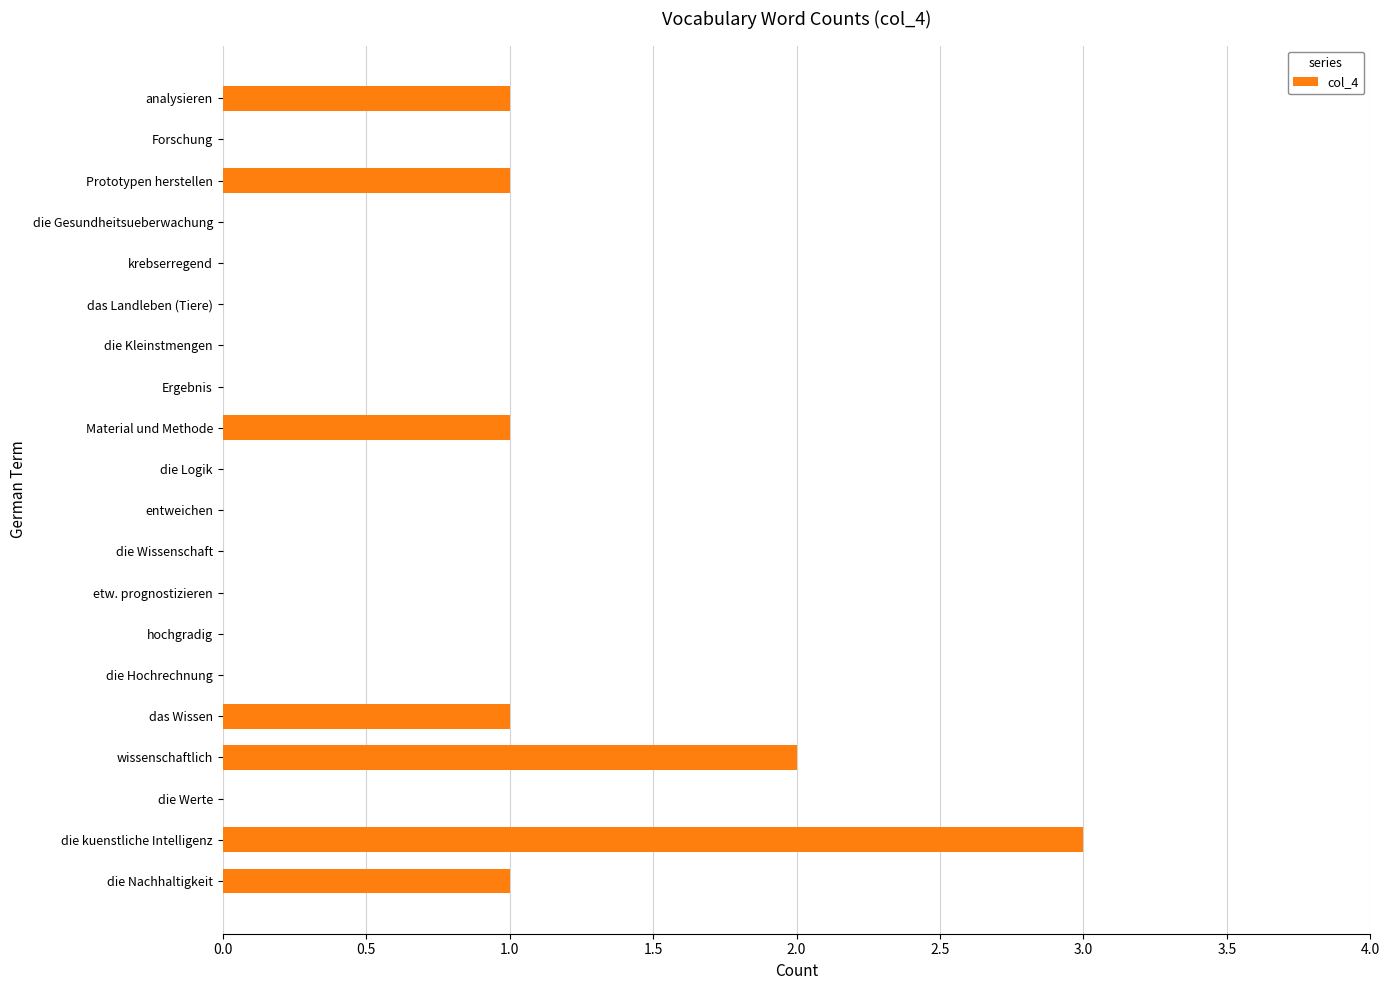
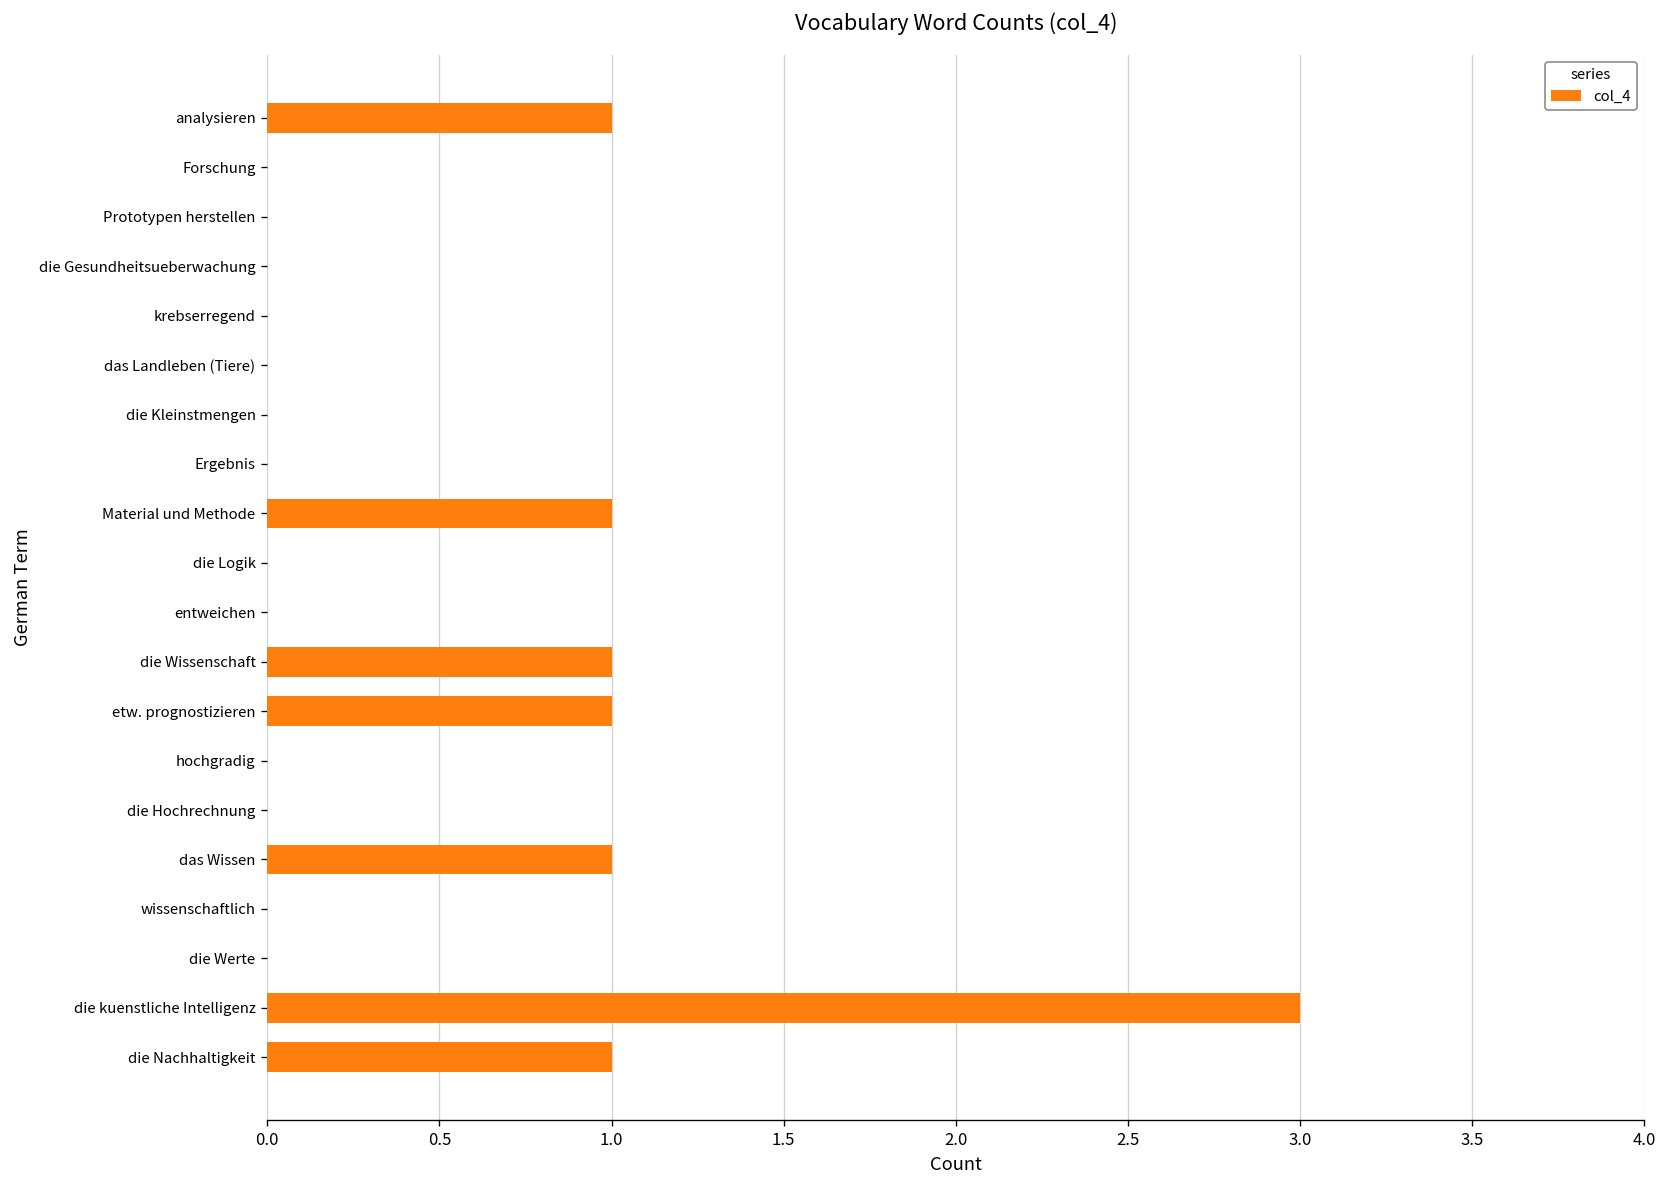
Prototypen herstellen: 1 -> 0
die Wissenschaft: 0 -> 1
etw. prognostizieren: 0 -> 1
wissenschaftlich: 2 -> 0
